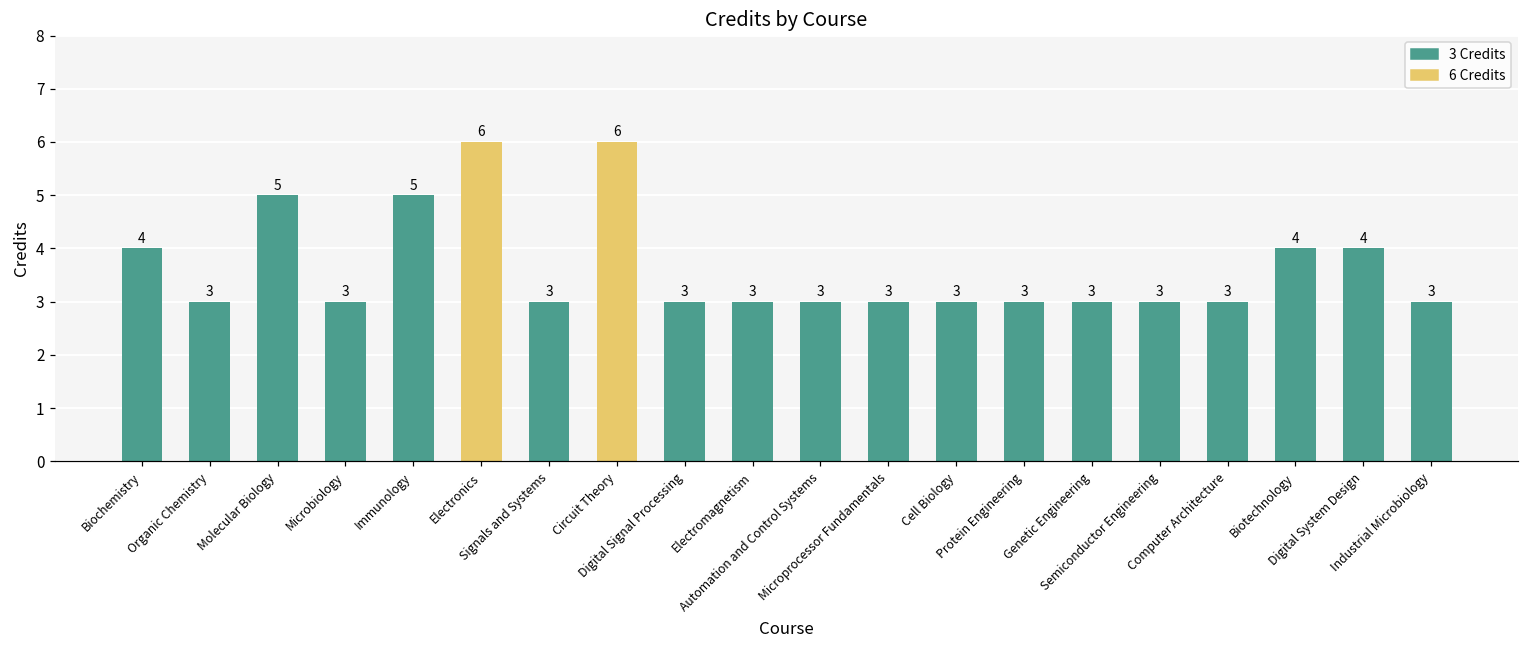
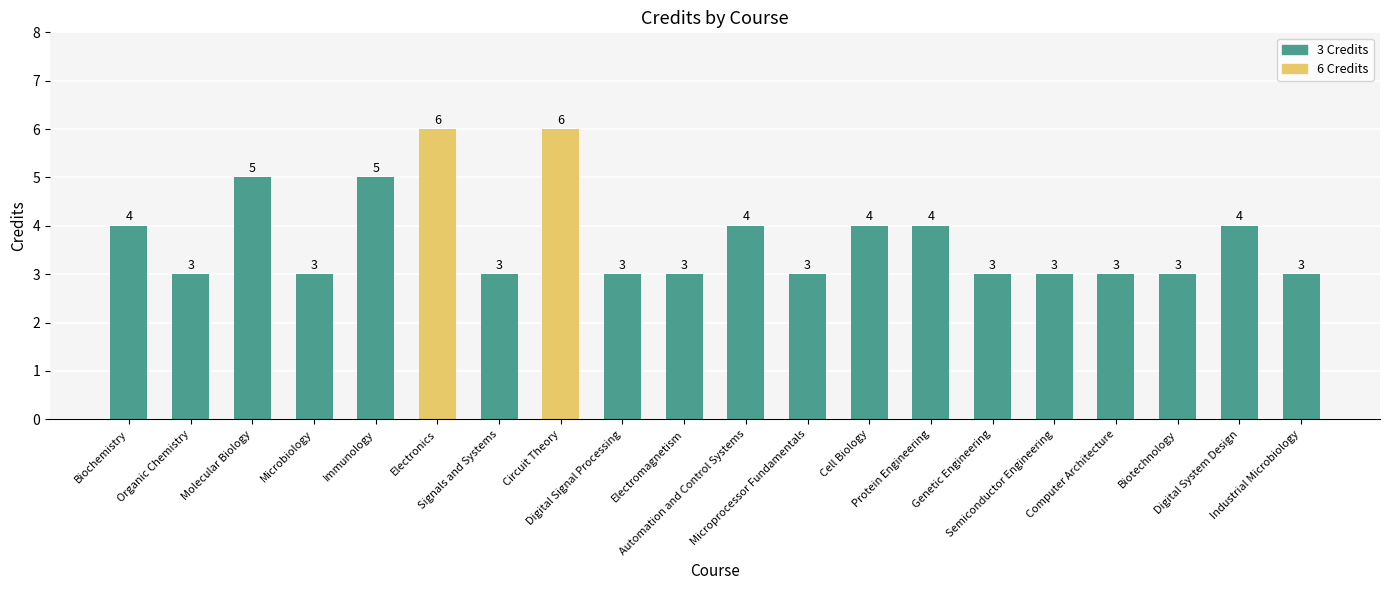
Automation and Control Systems: 3 -> 4
Cell Biology: 3 -> 4
Protein Engineering: 3 -> 4
Biotechnology: 4 -> 3
